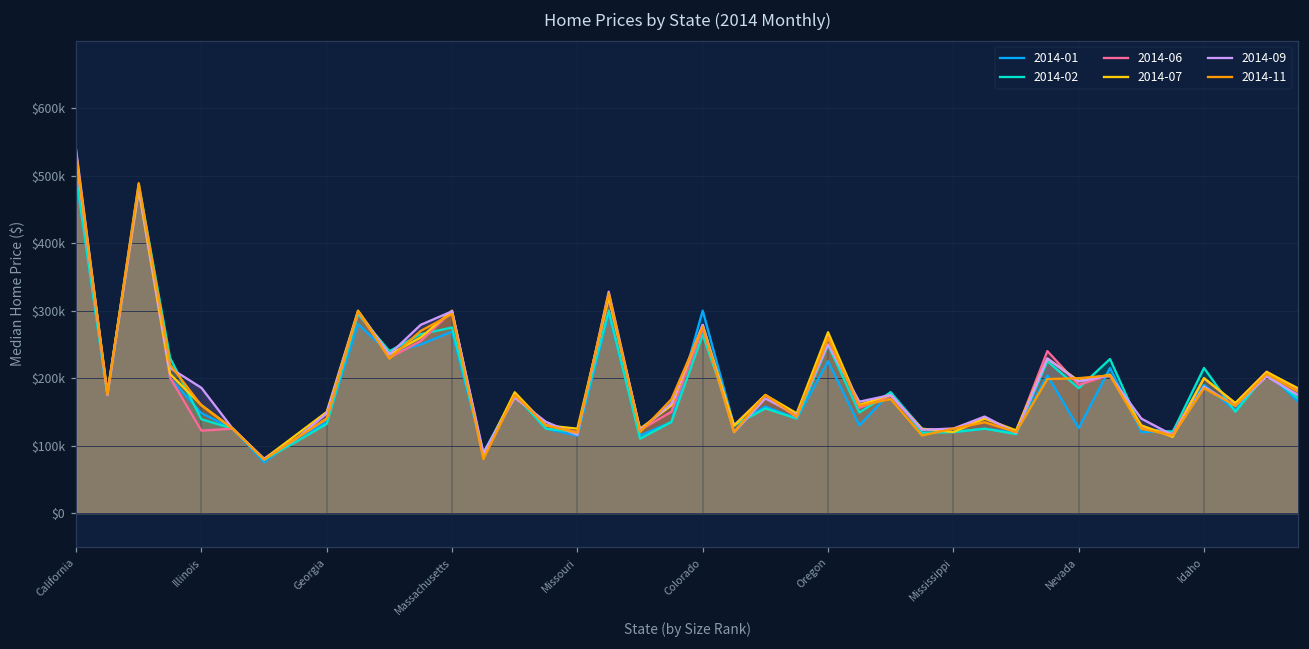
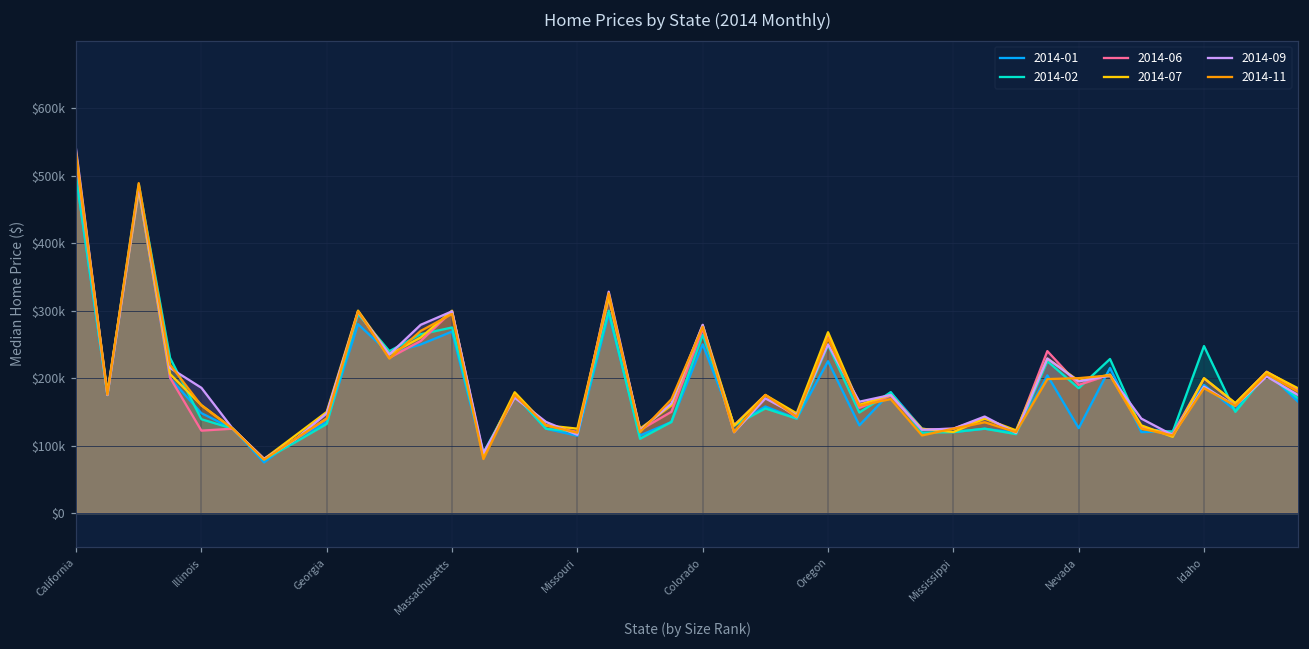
2014-01, Colorado: $300000 -> $250000
2014-02, Idaho: $220000 -> $250000
